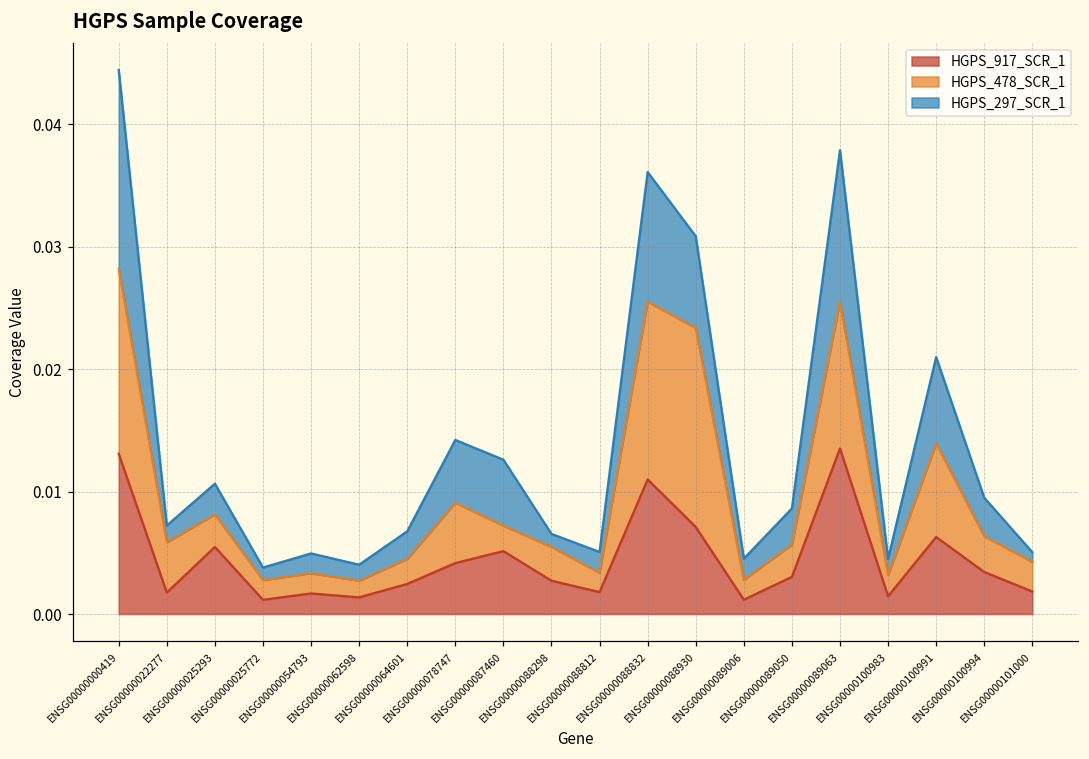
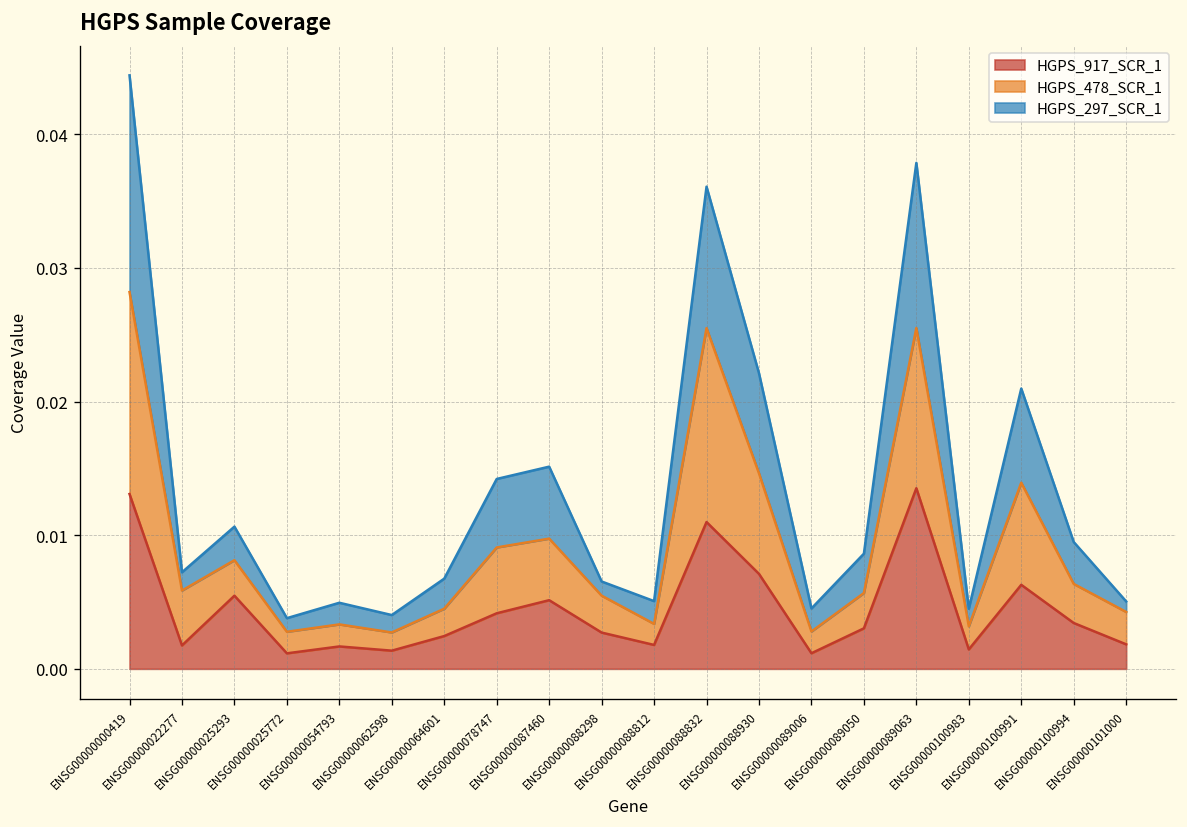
HGPS_478_SCR_1, ENSG00000087460: 0.0021 -> 0.0046
HGPS_478_SCR_1, ENSG00000088930: 0.0162 -> 0.0075
